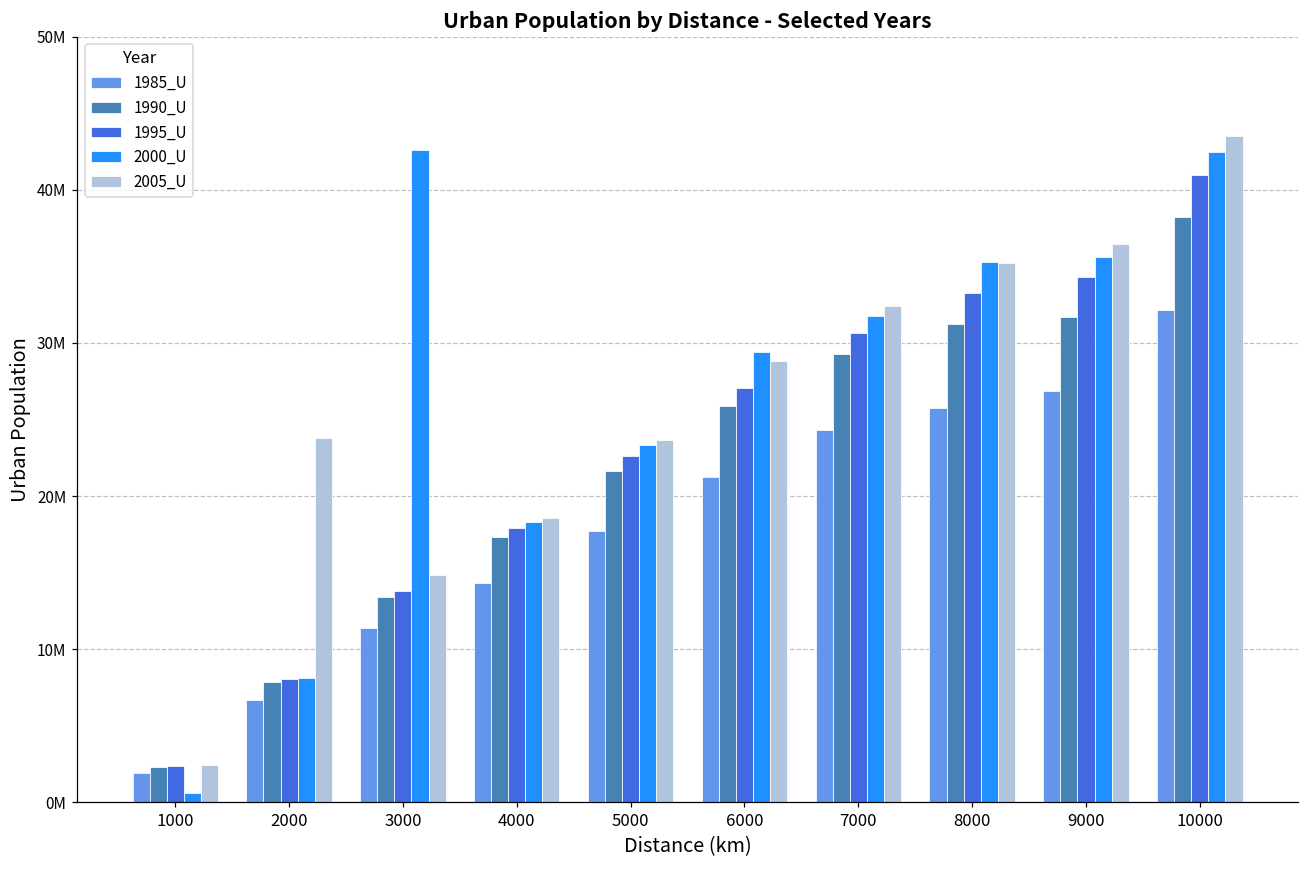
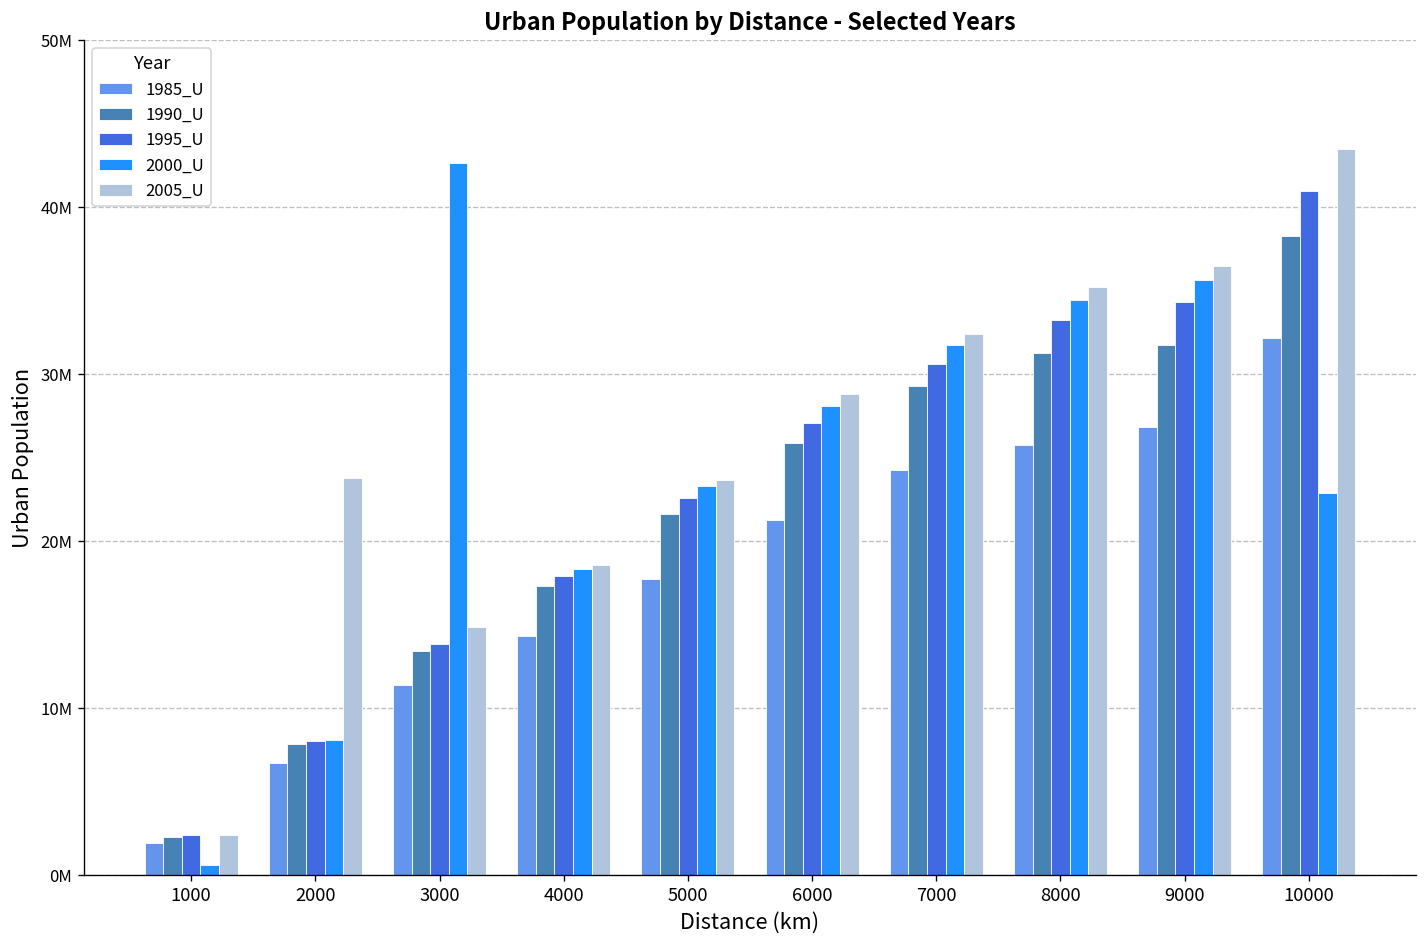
2000_U, 6000: 29400000 -> 28100000
2000_U, 8000: 35300000 -> 34500000
2000_U, 10000: 42500000 -> 22900000
